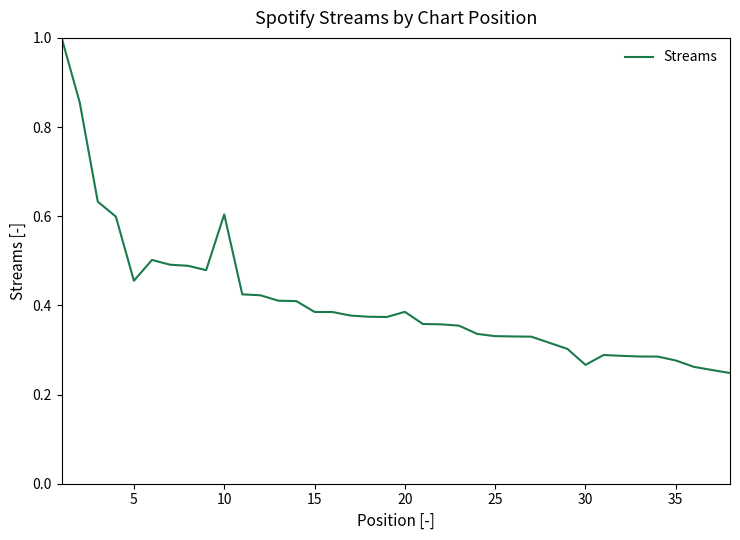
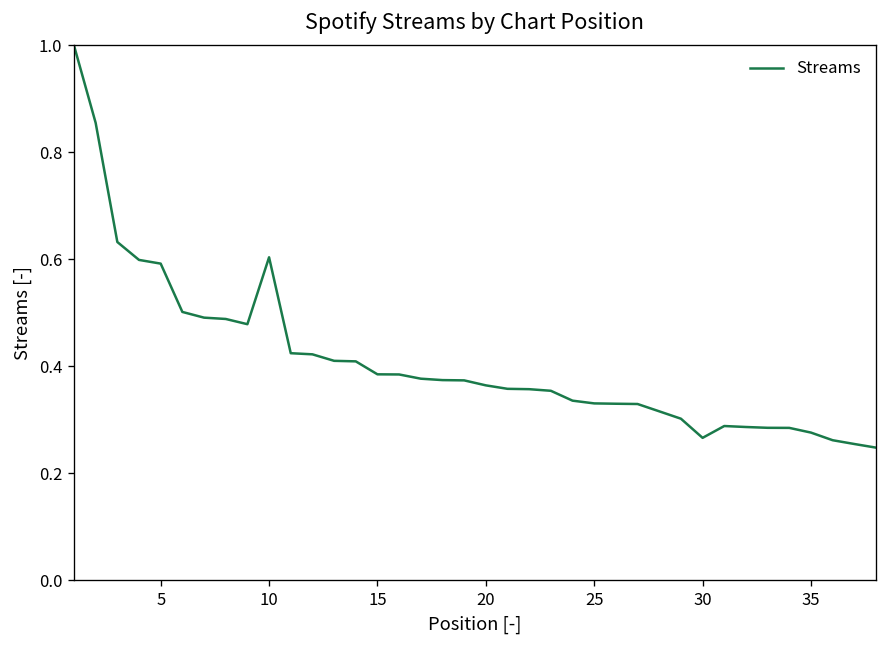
5: 0.46 -> 0.59
20: 0.39 -> 0.36
